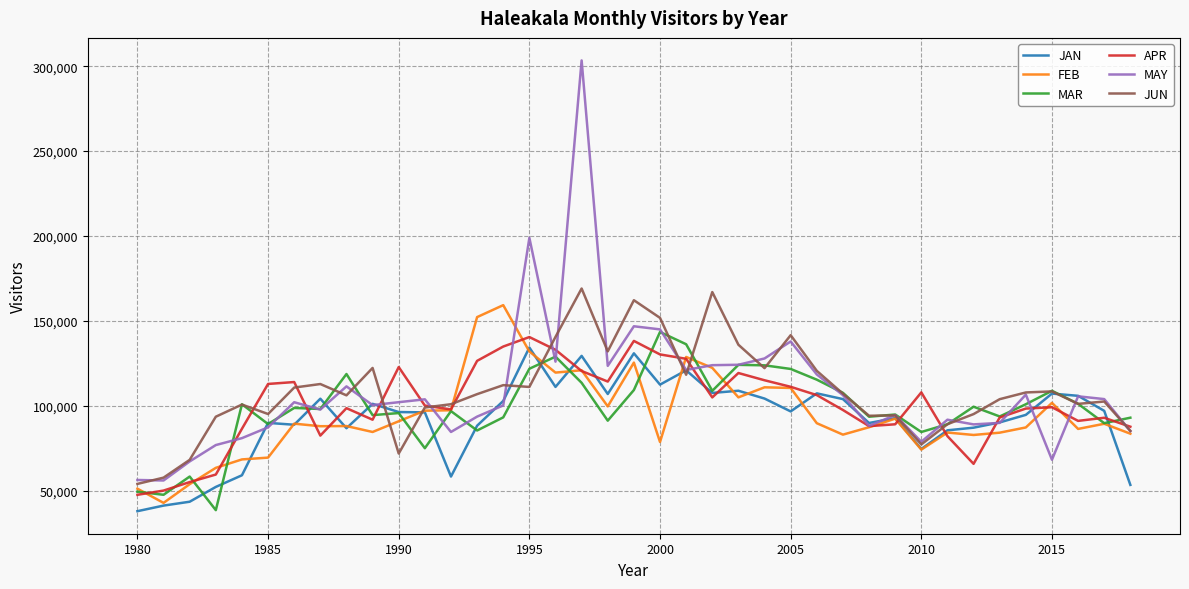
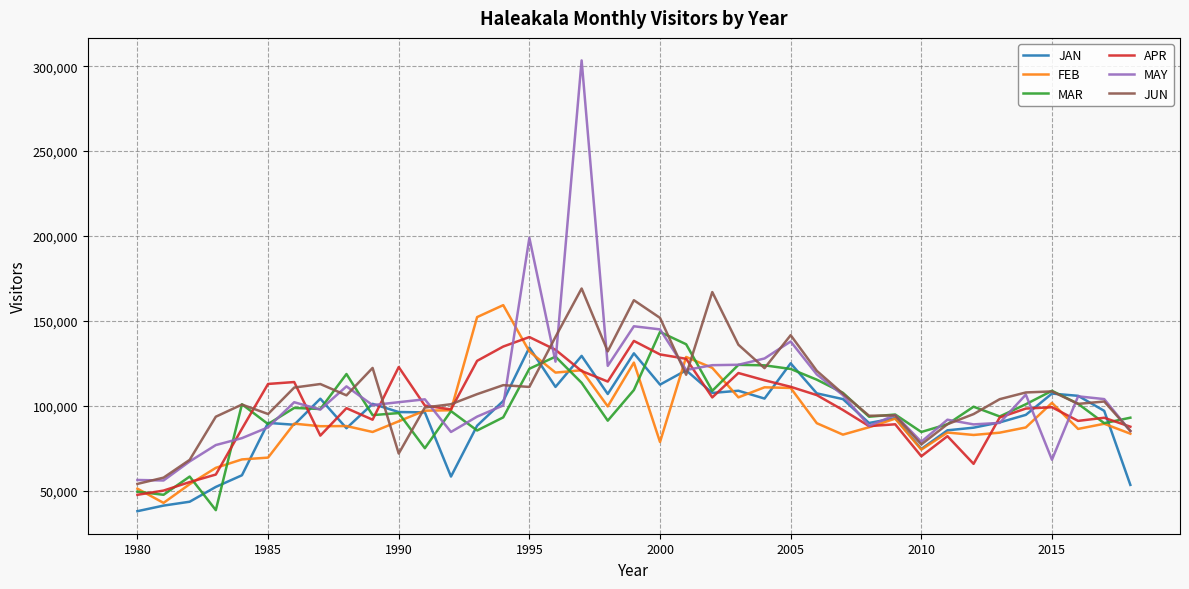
JAN, 2005: 97,000 -> 125,000
APR, 2010: 108,000 -> 70,000
